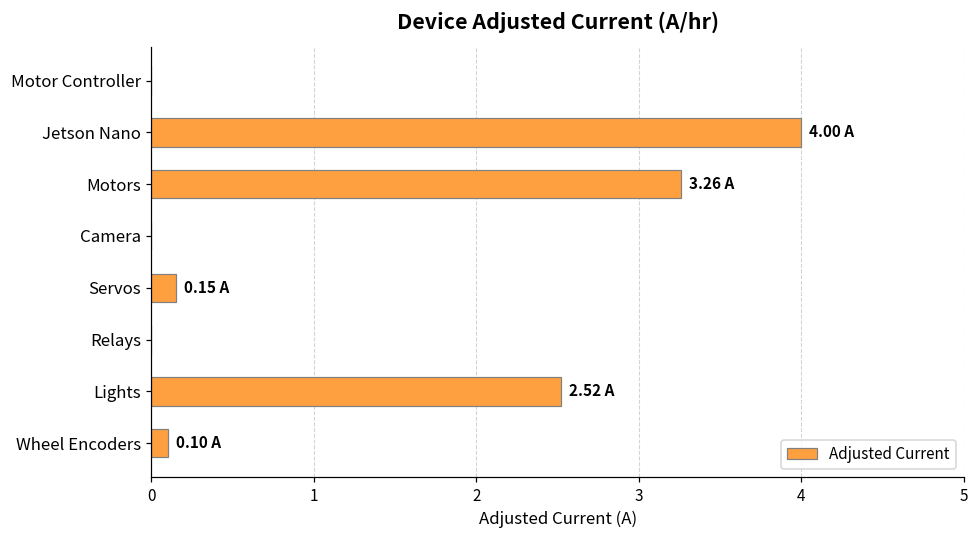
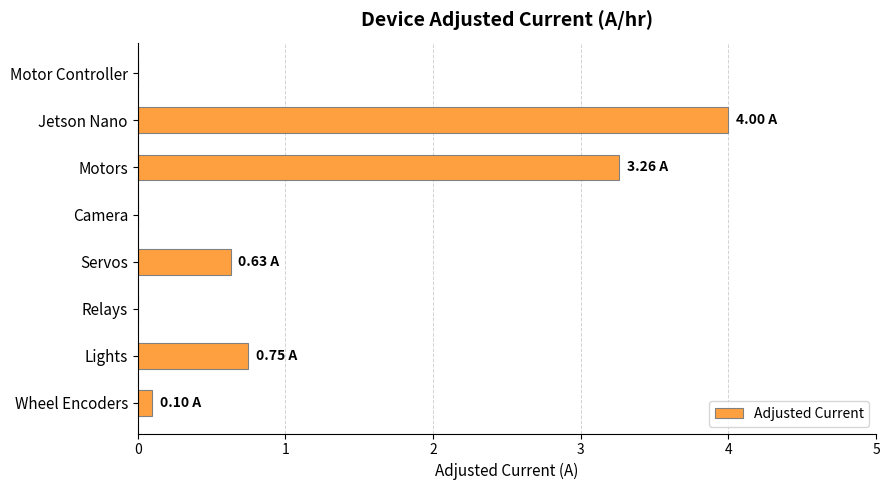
Servos: 0.15 -> 0.63
Lights: 2.52 -> 0.75
